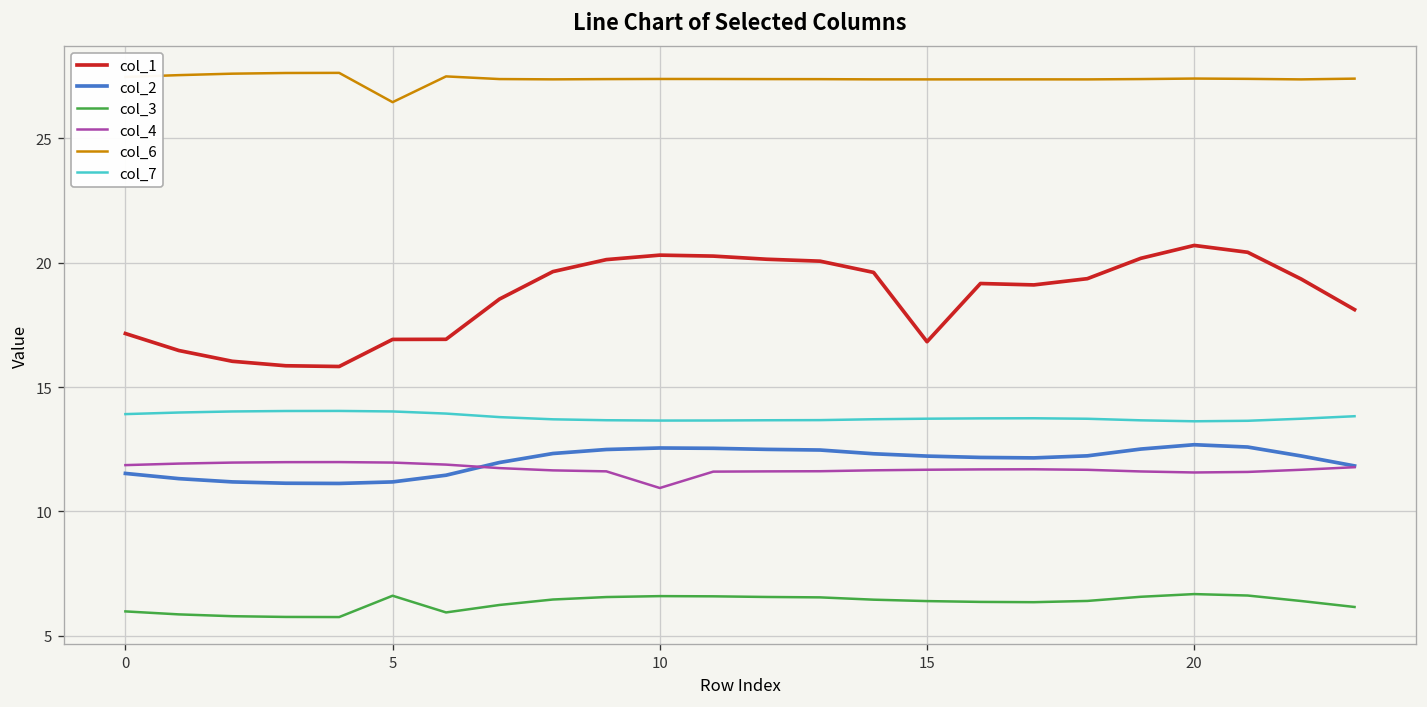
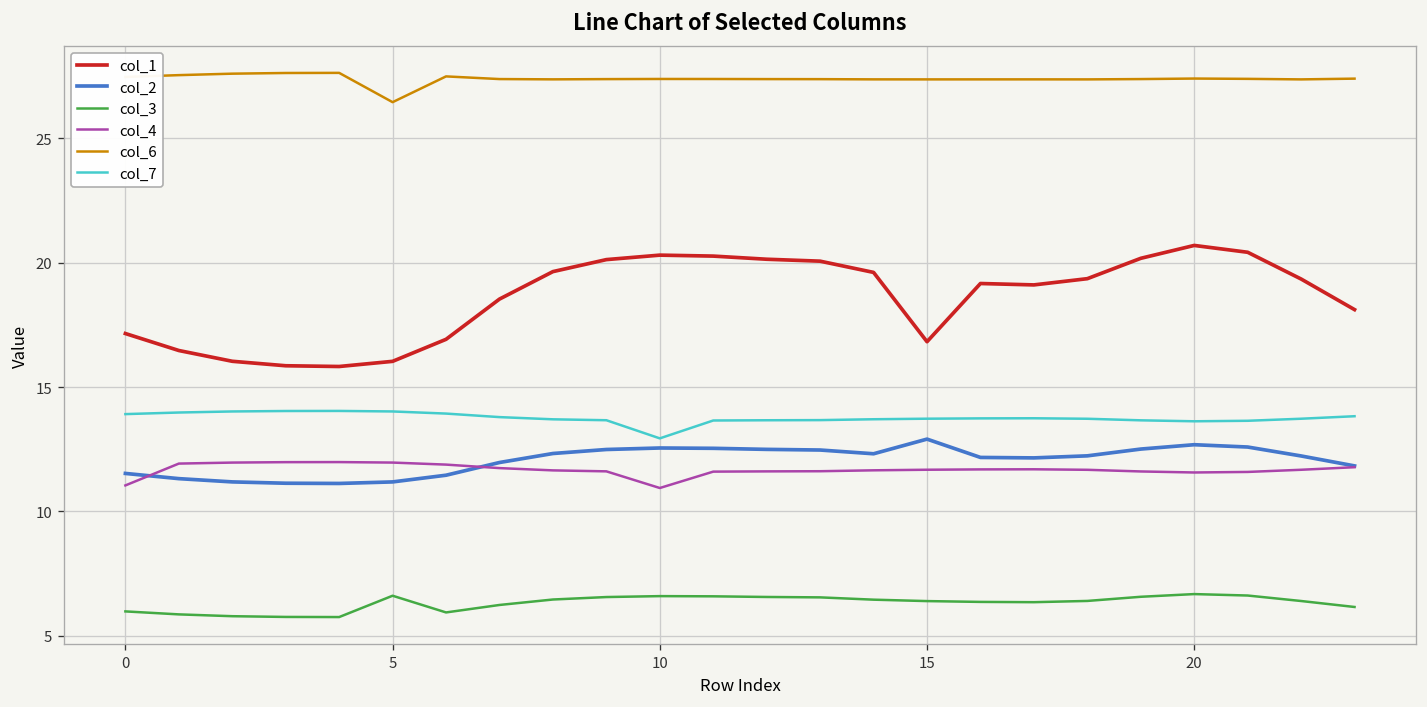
col_4, 0: 11.9 -> 11.0
col_1, 5: 16.9 -> 16.0
col_7, 10: 13.7 -> 12.9
col_2, 15: 12.2 -> 12.9
